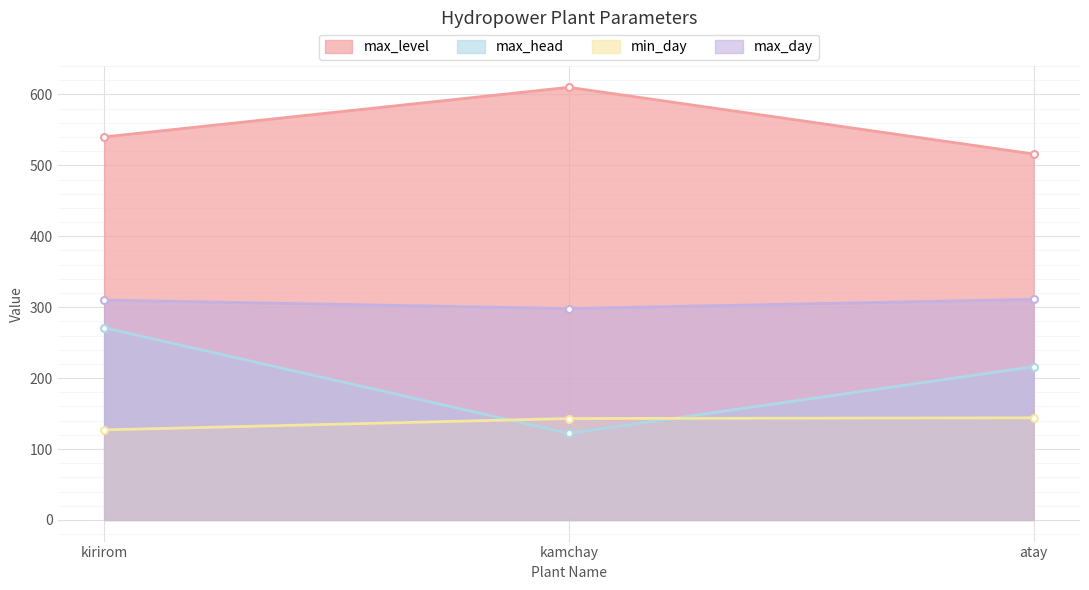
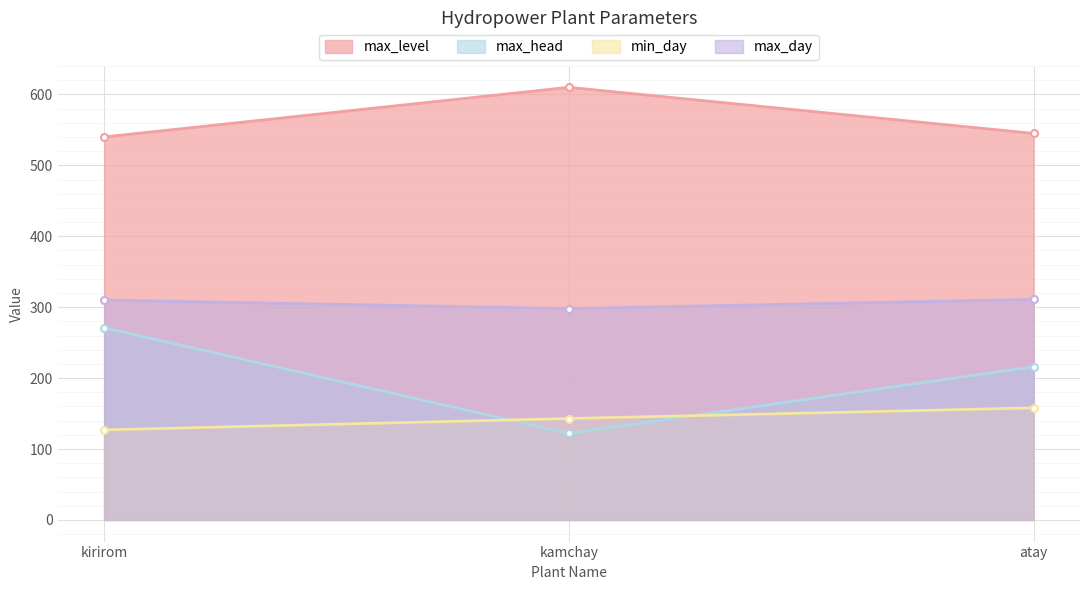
max_level, atay: 520 -> 550
min_day, atay: 140 -> 160
